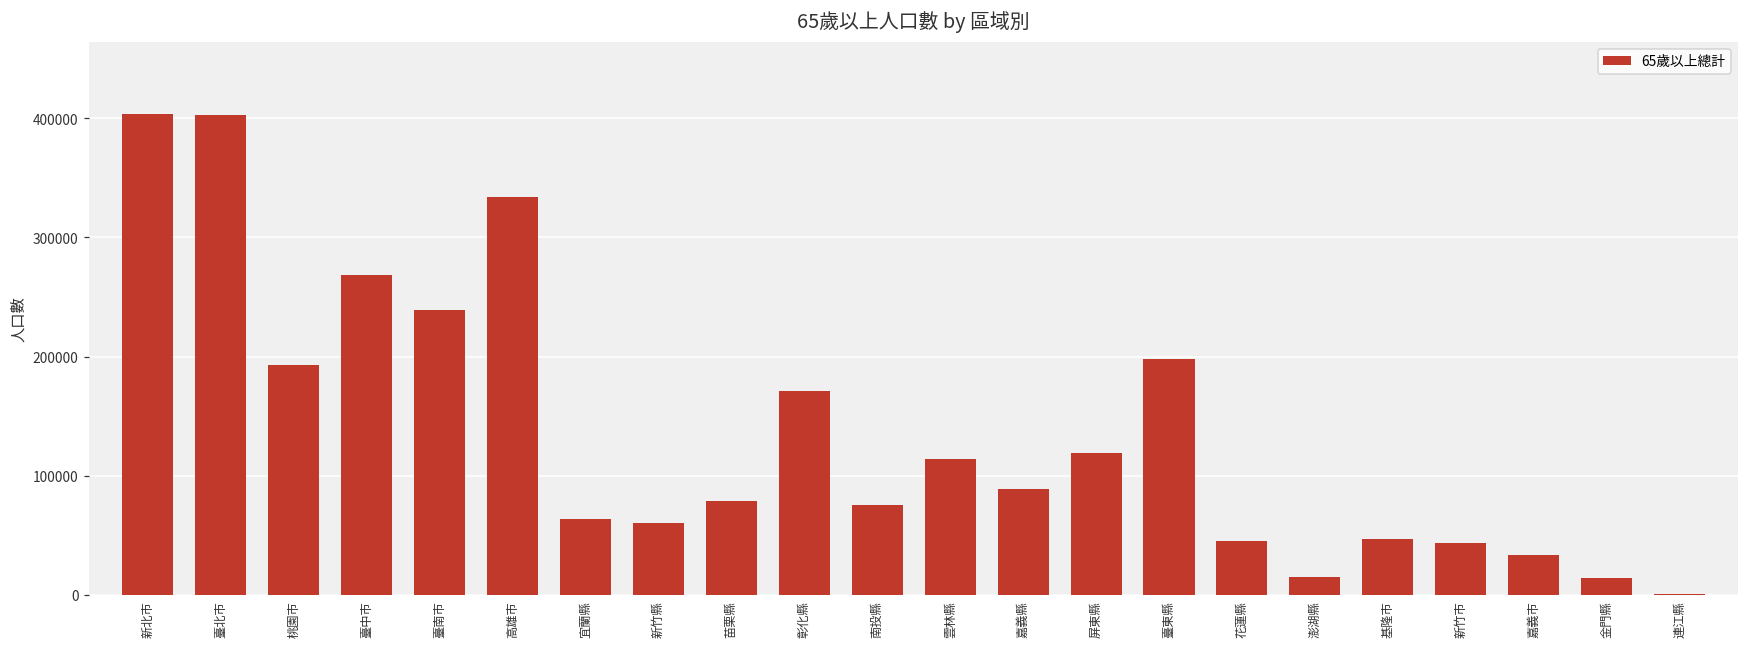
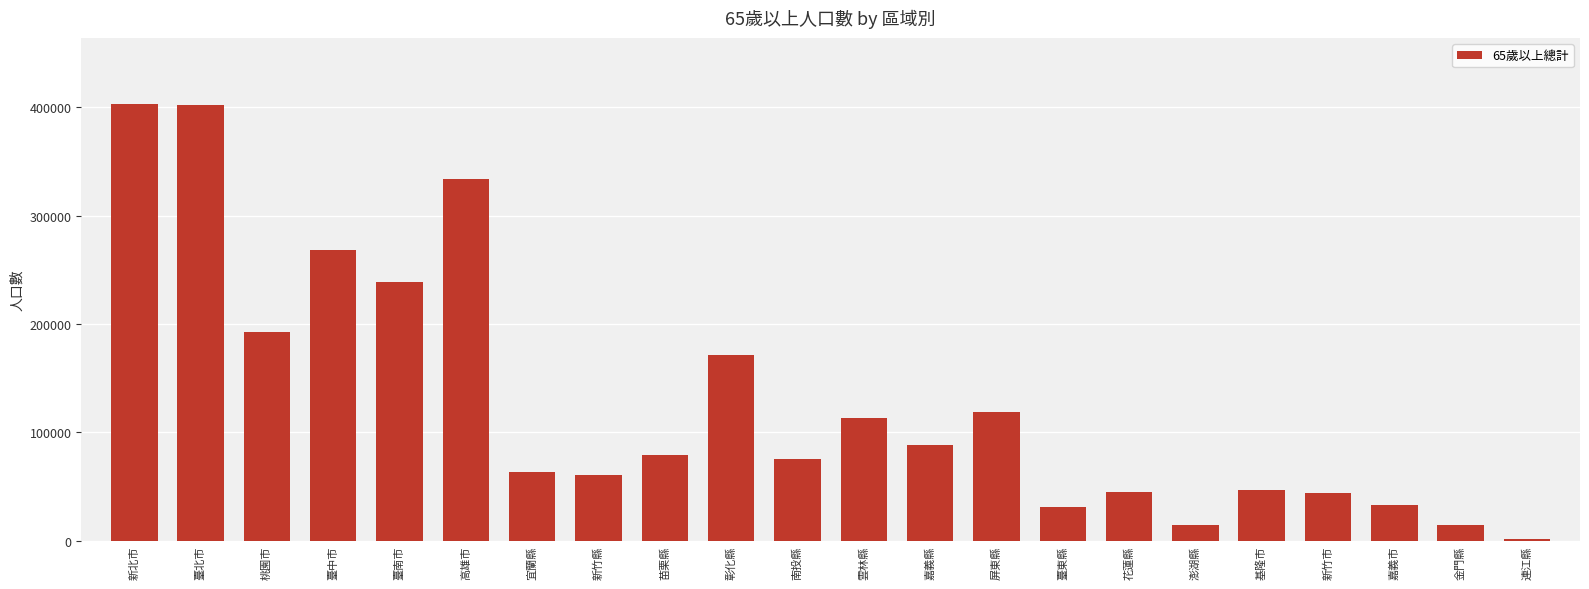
臺東縣: 198000 -> 32000
